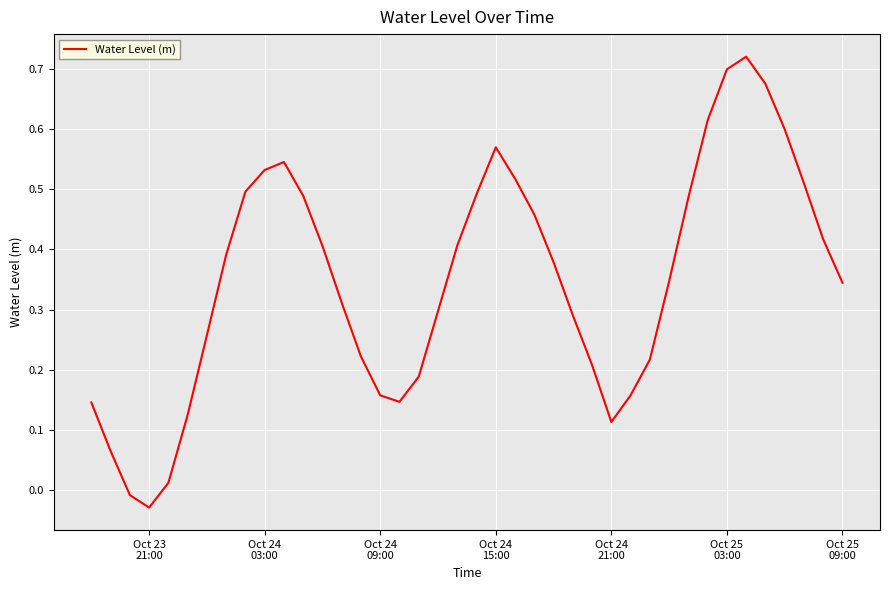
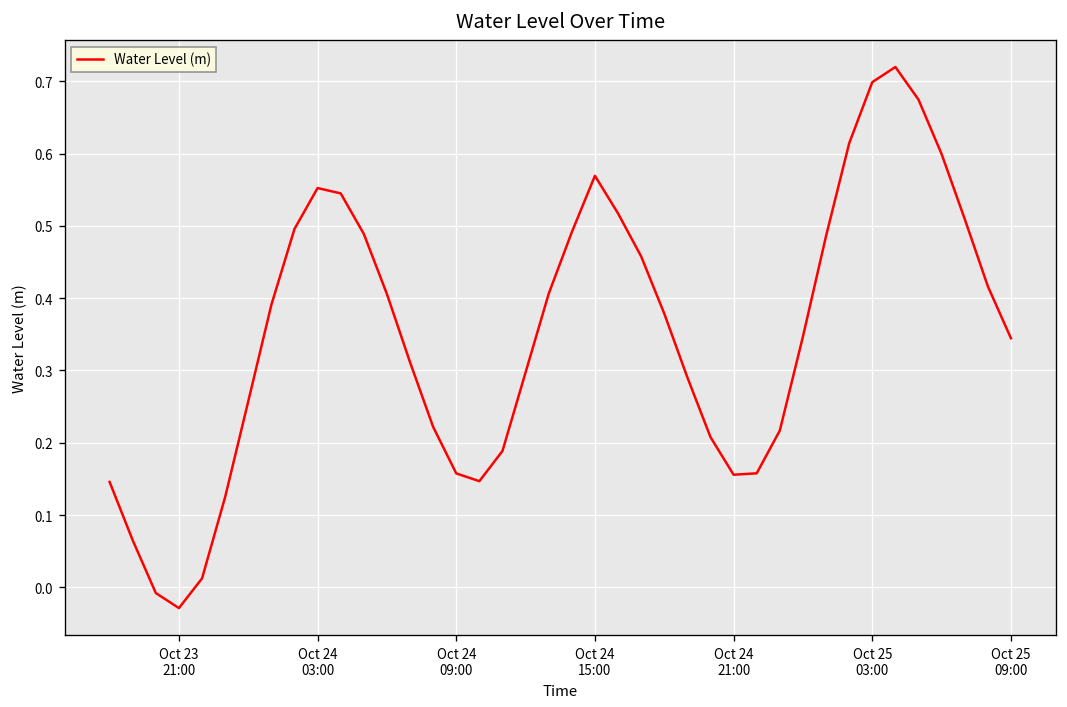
Oct 24 03:00: 0.53 -> 0.55
Oct 24 21:00: 0.11 -> 0.16
